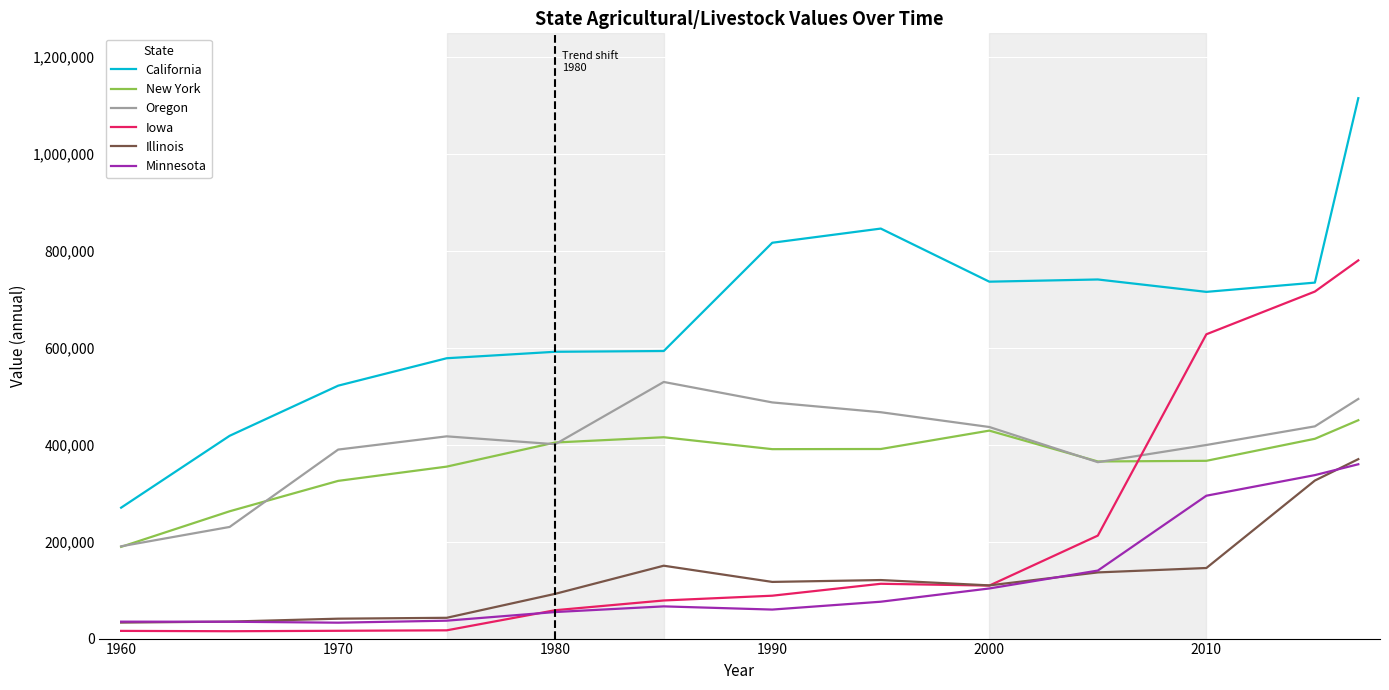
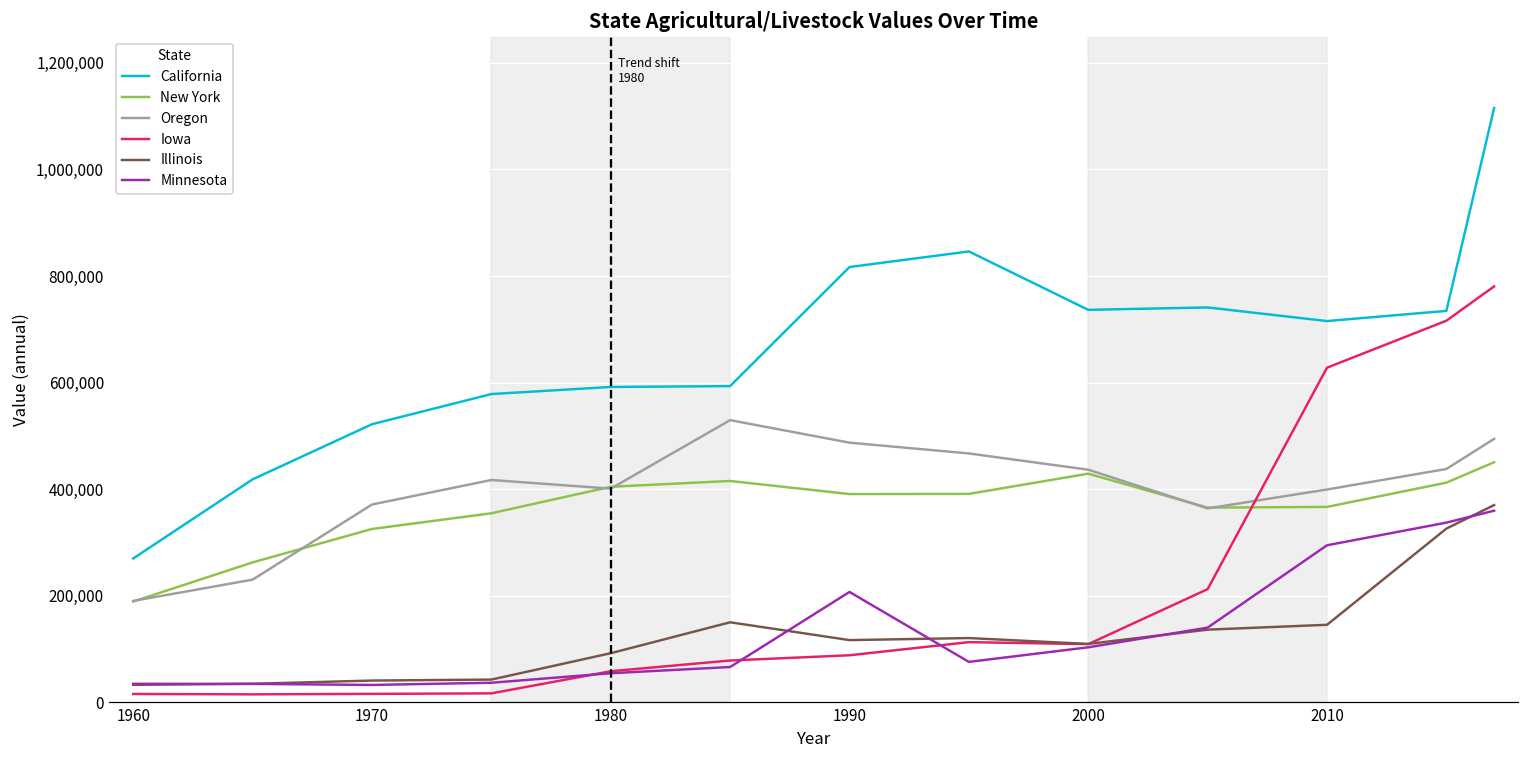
Oregon, 1970: 390,000 -> 370,000
Minnesota, 1990: 60,000 -> 210,000
